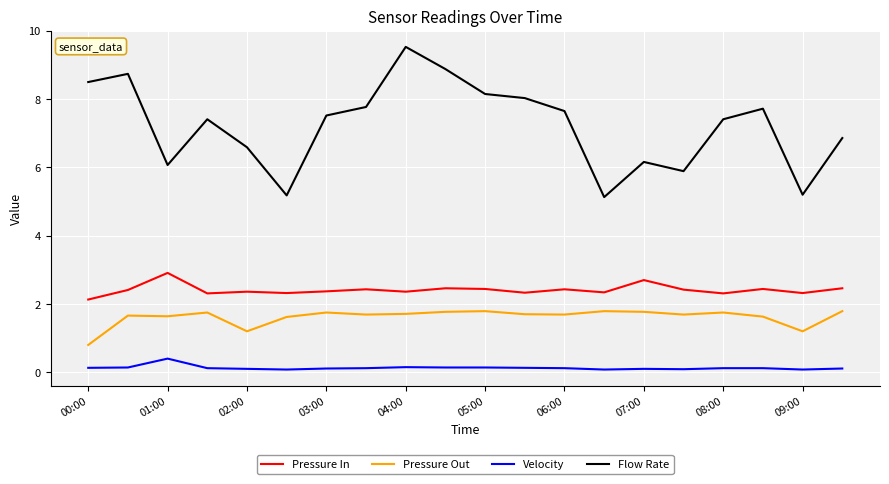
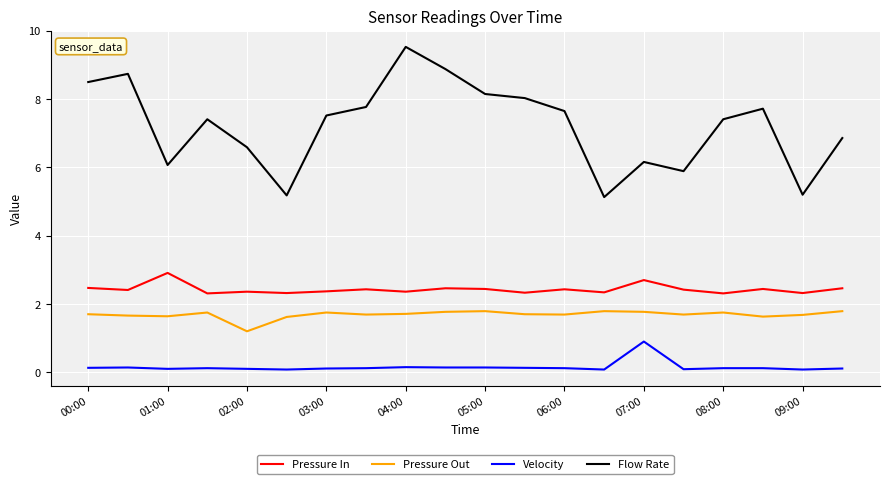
Pressure In, 00:00: 2.1 -> 2.5
Pressure Out, 00:00: 0.8 -> 1.7
Velocity, 01:00: 0.4 -> 0.1
Velocity, 07:00: 0.1 -> 0.9
Pressure Out, 09:00: 1.2 -> 1.7
